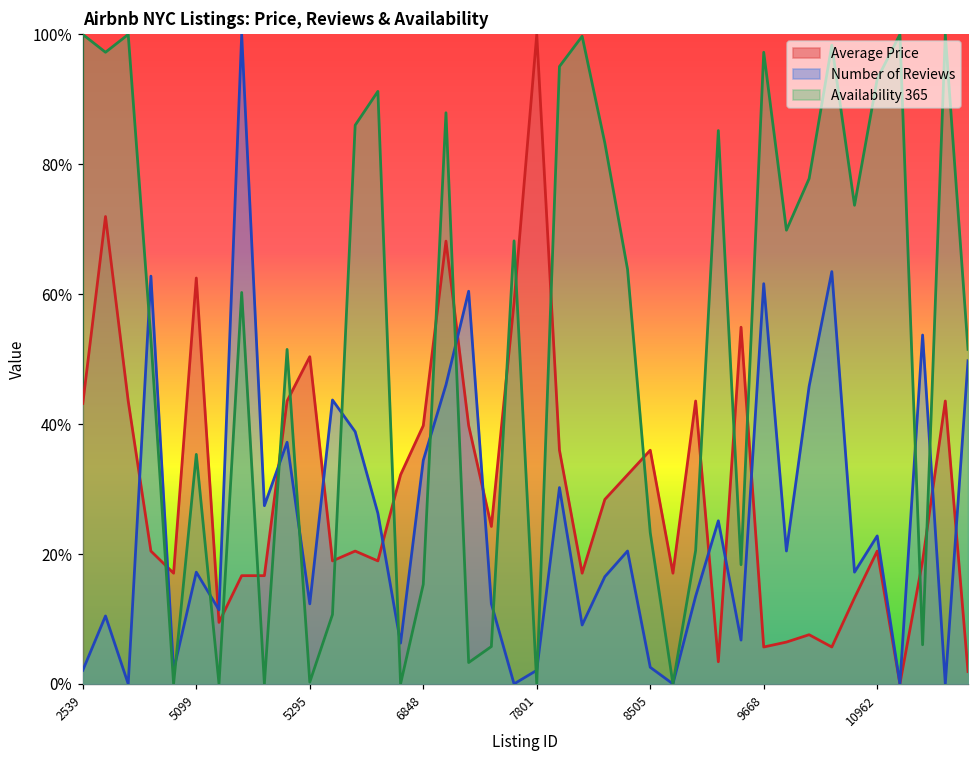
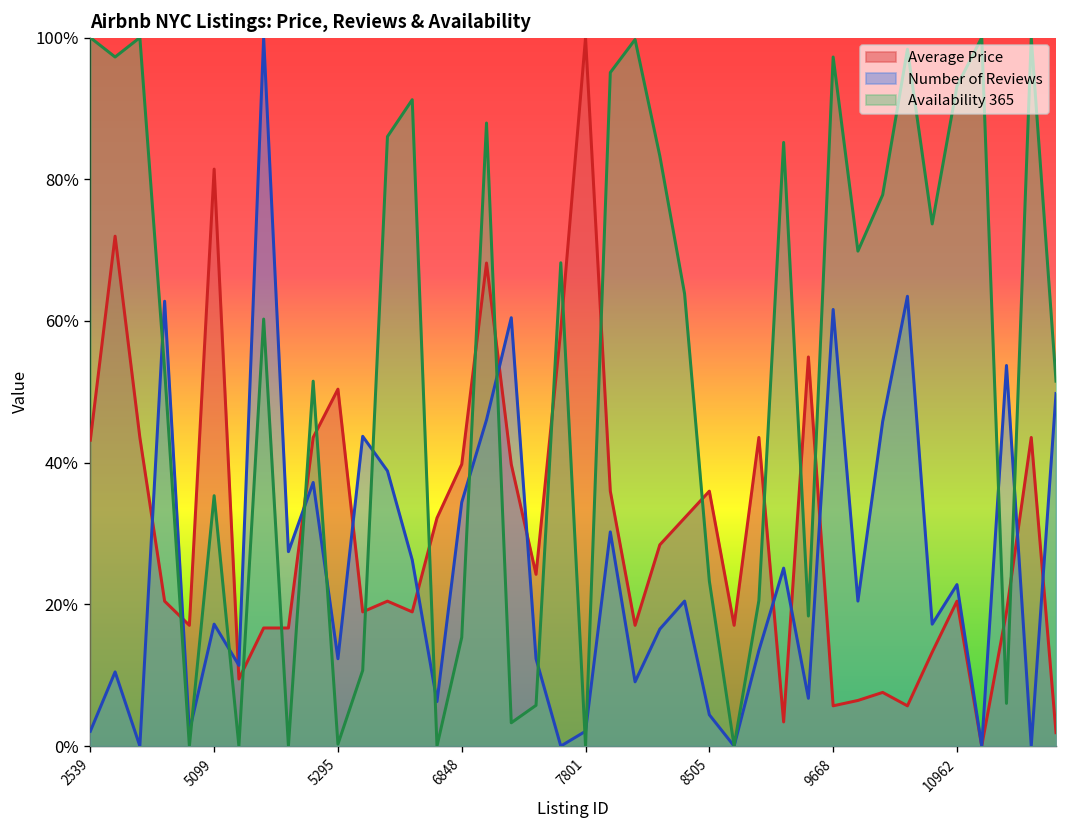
Average Price, 5099: 63% -> 81%
Number of Reviews, 8505: 3% -> 4%
